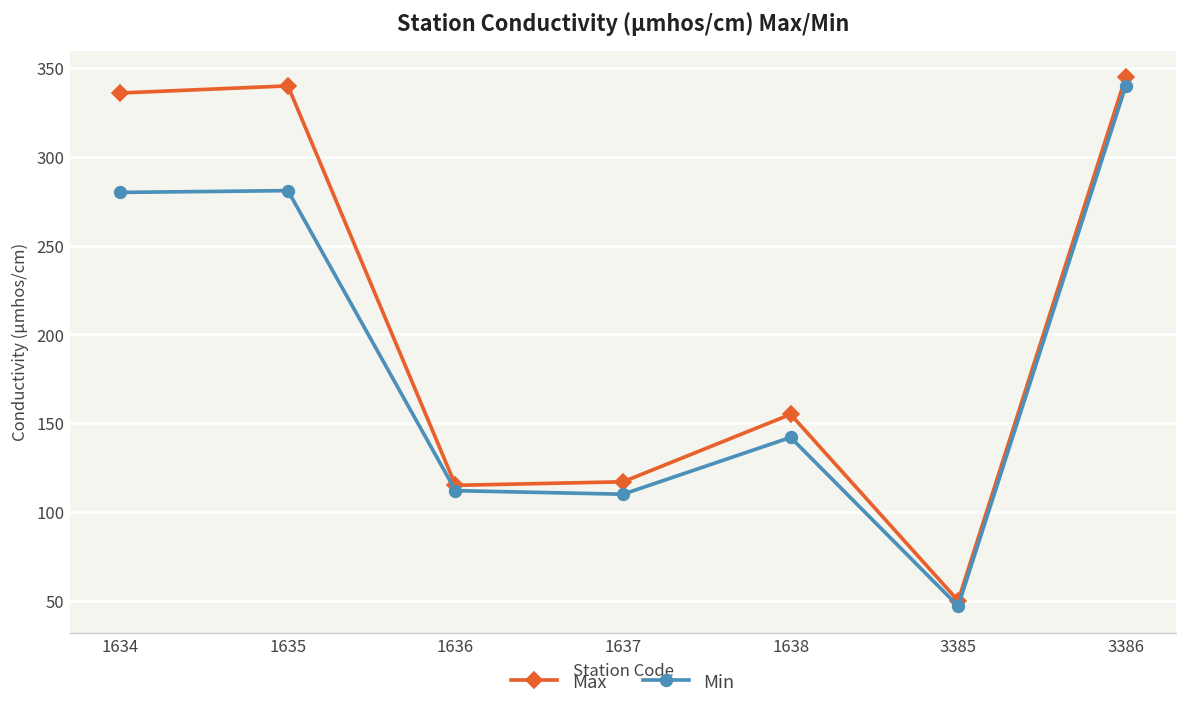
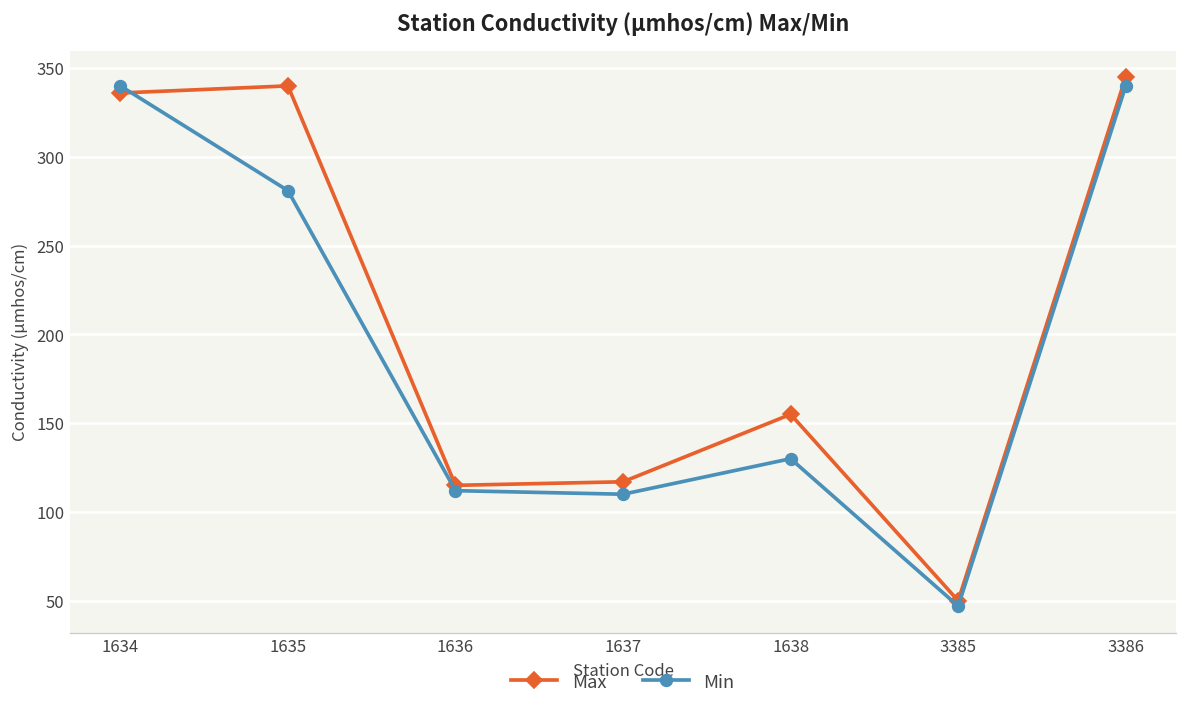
Min, 1634: 280 -> 340
Min, 1638: 142 -> 130
